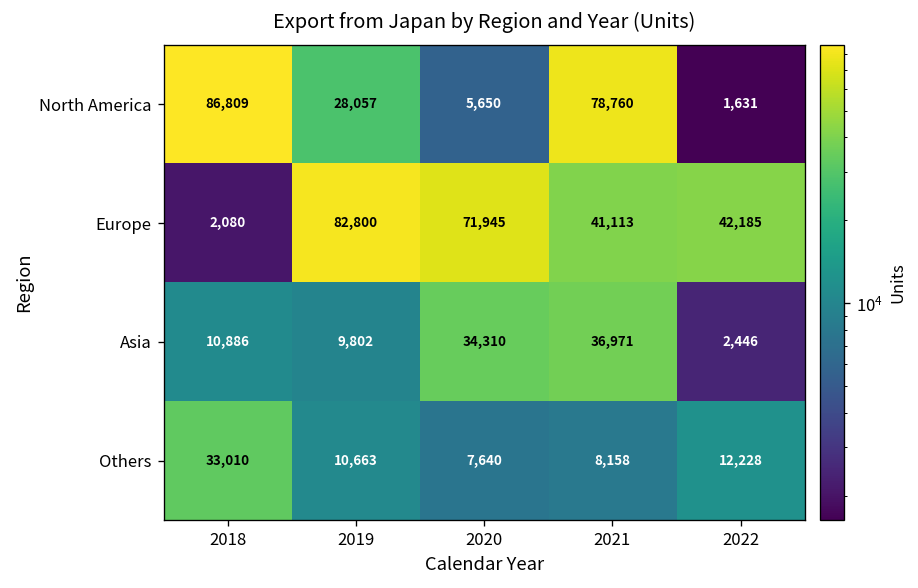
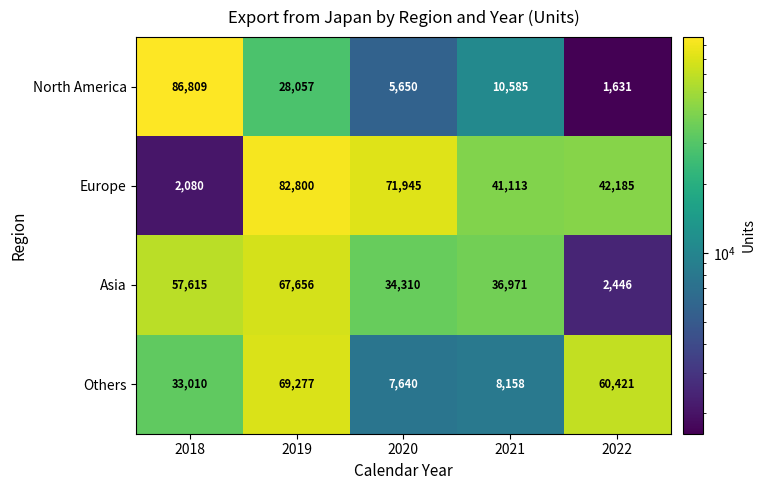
North America, 2021: 78,760 -> 10,585
Asia, 2018: 10,886 -> 57,615
Asia, 2019: 9,802 -> 67,656
Others, 2019: 10,663 -> 69,277
Others, 2022: 12,228 -> 60,421
